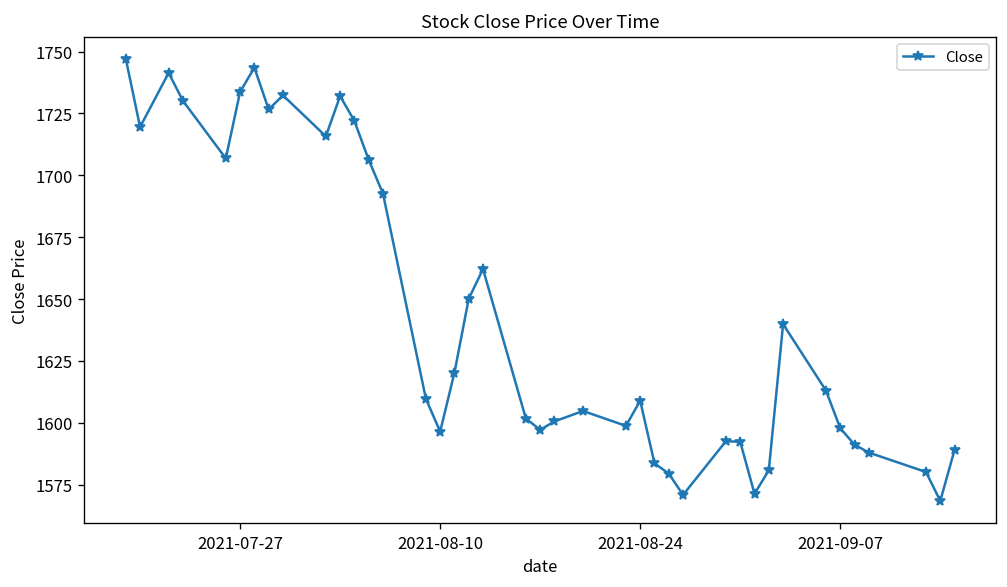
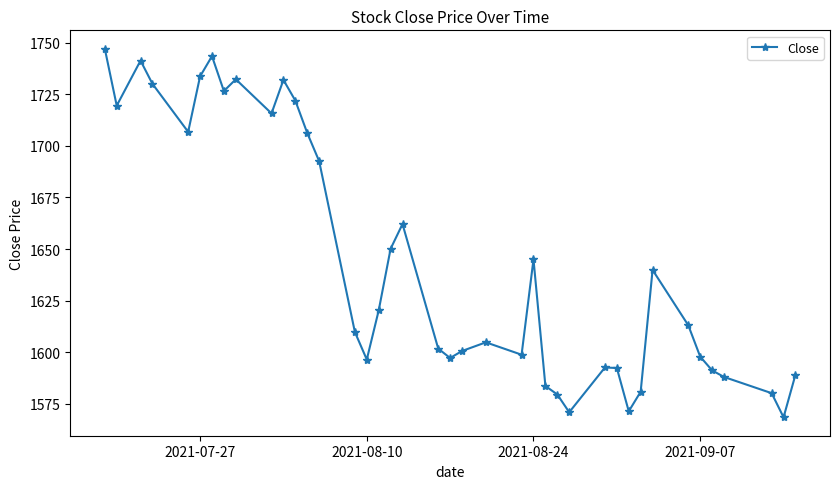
2021-08-24: 1609 -> 1645
